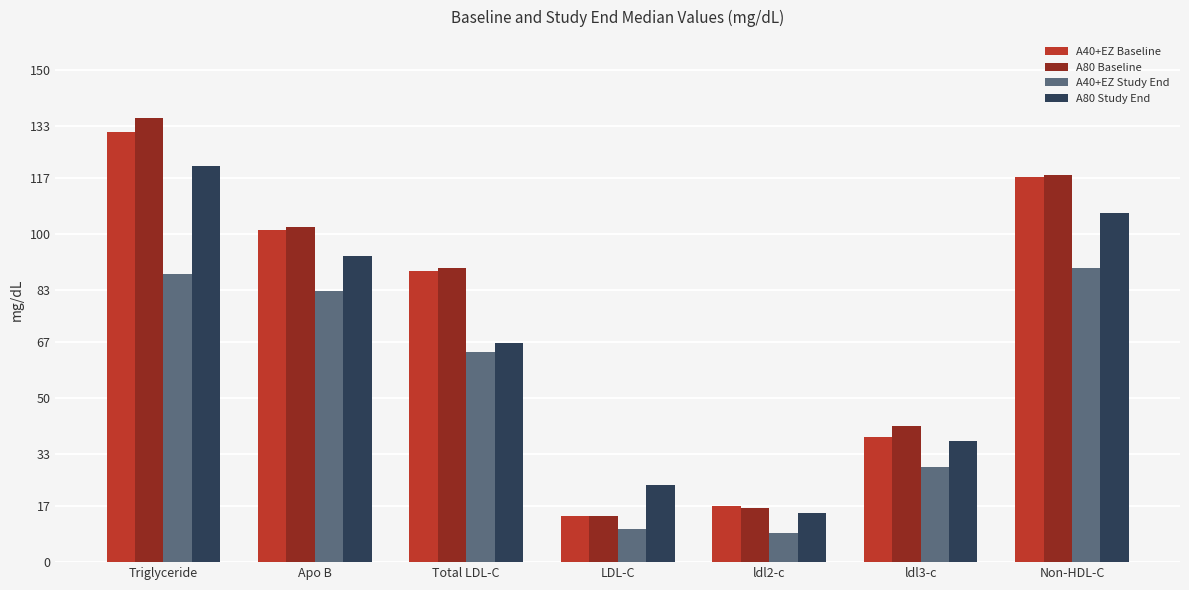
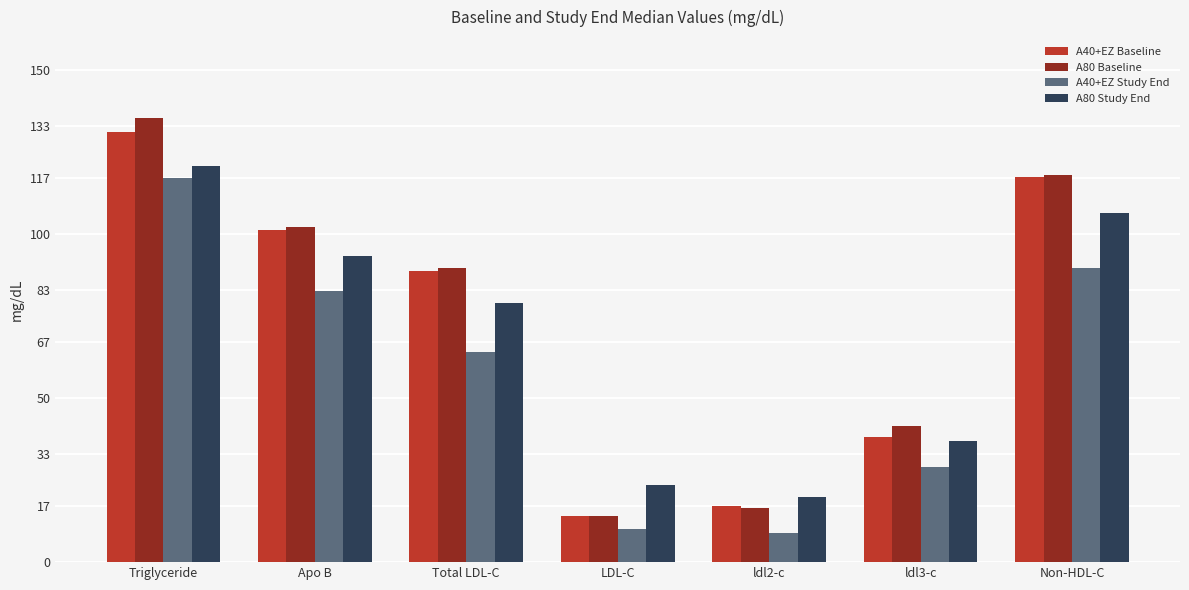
A40+EZ Study End, Triglyceride: 88 -> 117
A80 Study End, Total LDL-C: 67 -> 79
A80 Study End, ldl2-c: 15 -> 20
